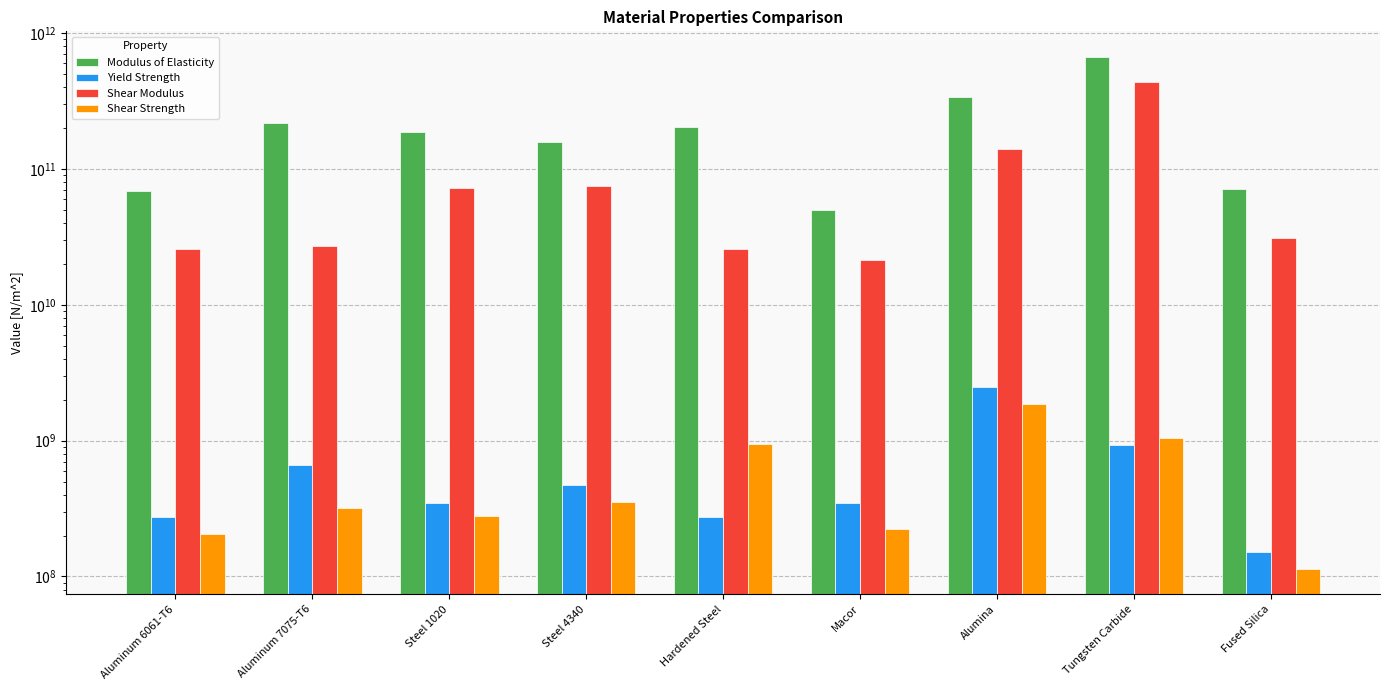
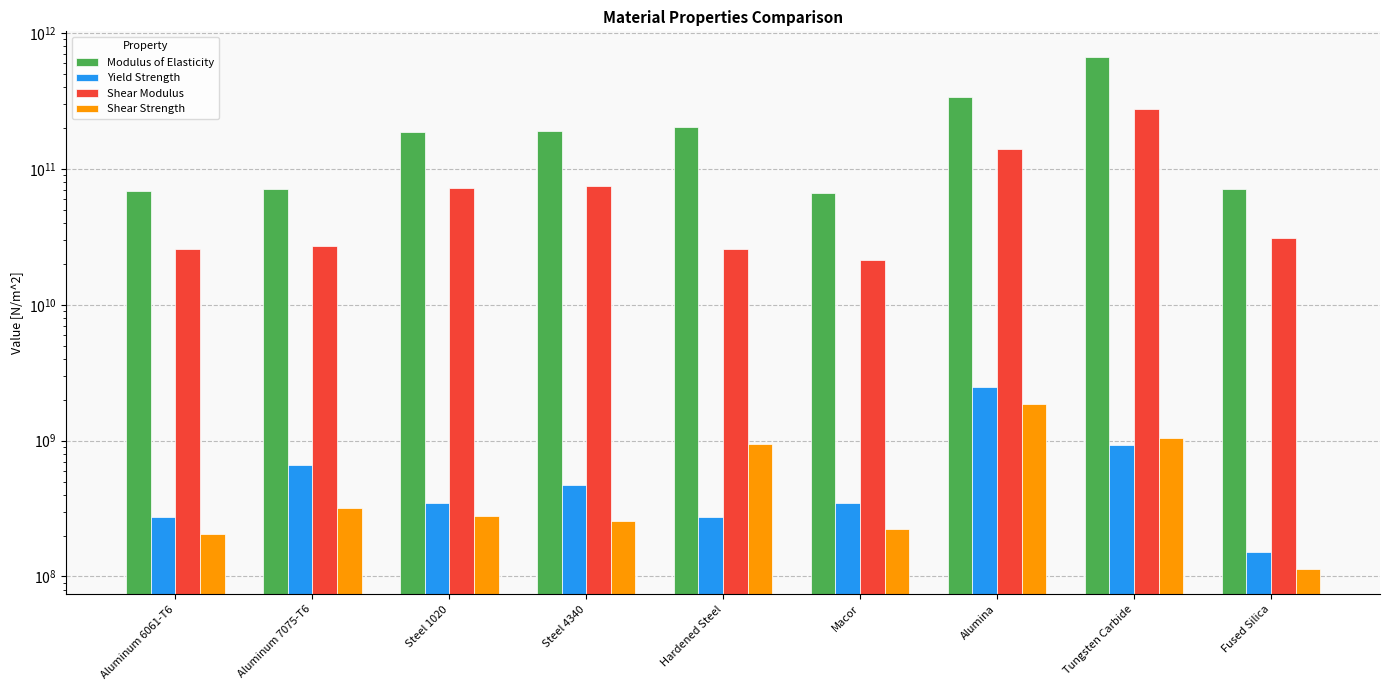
Modulus of Elasticity, Aluminum 7075-T6: 220000000000 -> 70000000000
Modulus of Elasticity, Steel 4340: 160000000000 -> 190000000000
Shear Strength, Steel 4340: 350000000 -> 260000000
Modulus of Elasticity, Macor: 50000000000 -> 70000000000
Shear Modulus, Tungsten Carbide: 440000000000 -> 280000000000
